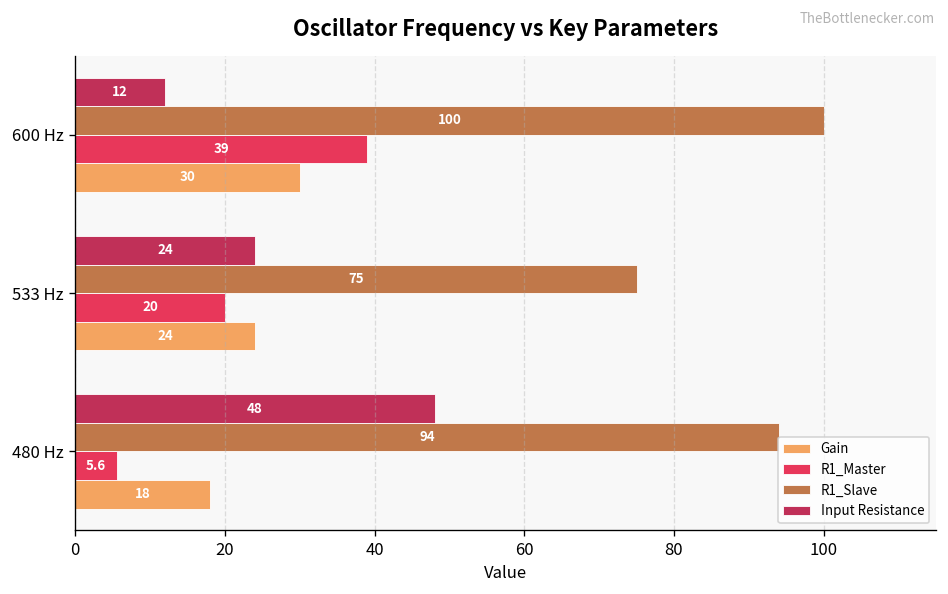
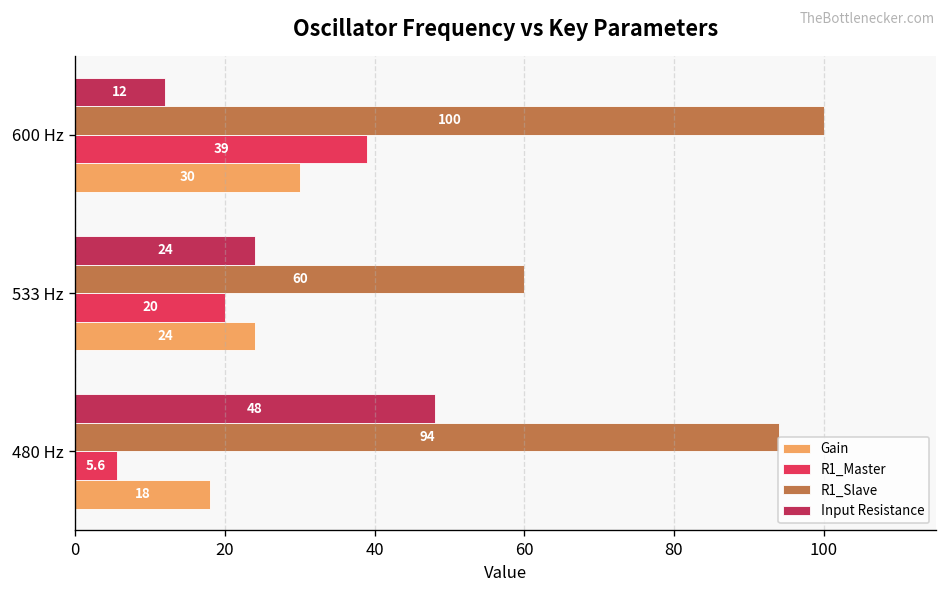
R1_Slave, 533 Hz: 75 -> 60
